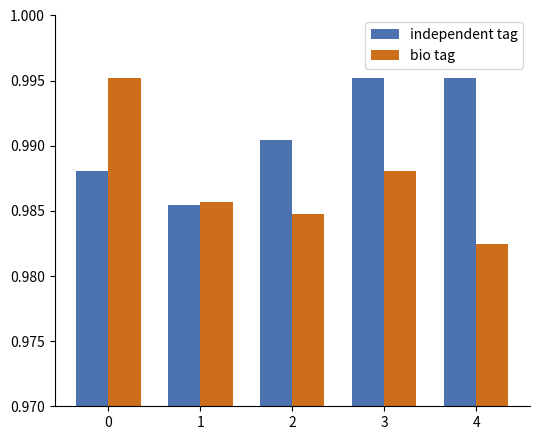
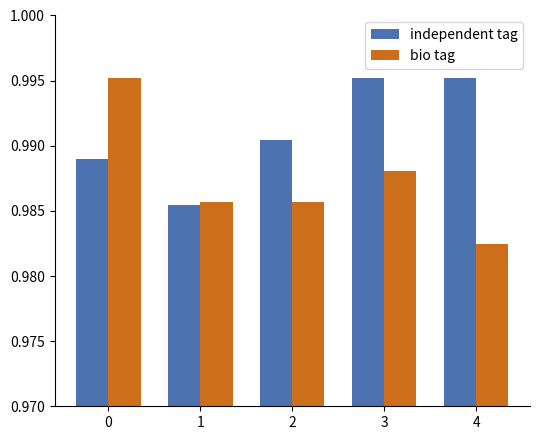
independent tag, 0: 0.9880 -> 0.9890
bio tag, 2: 0.9847 -> 0.9856
